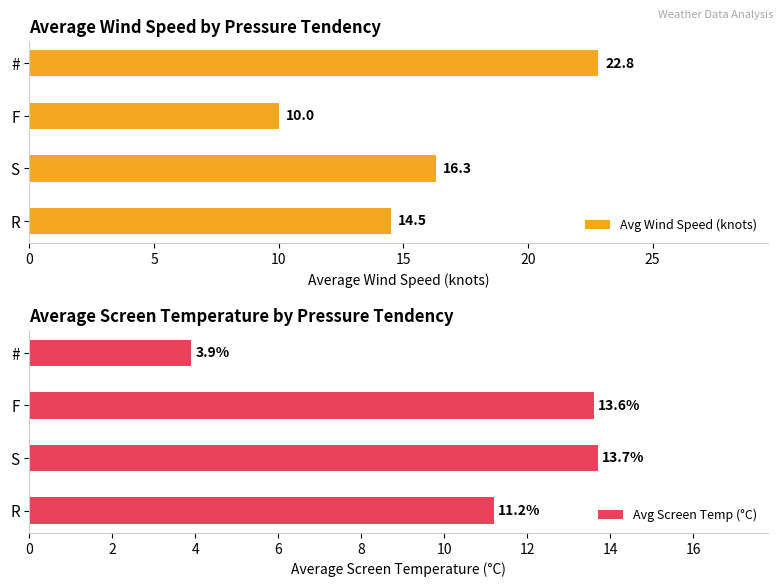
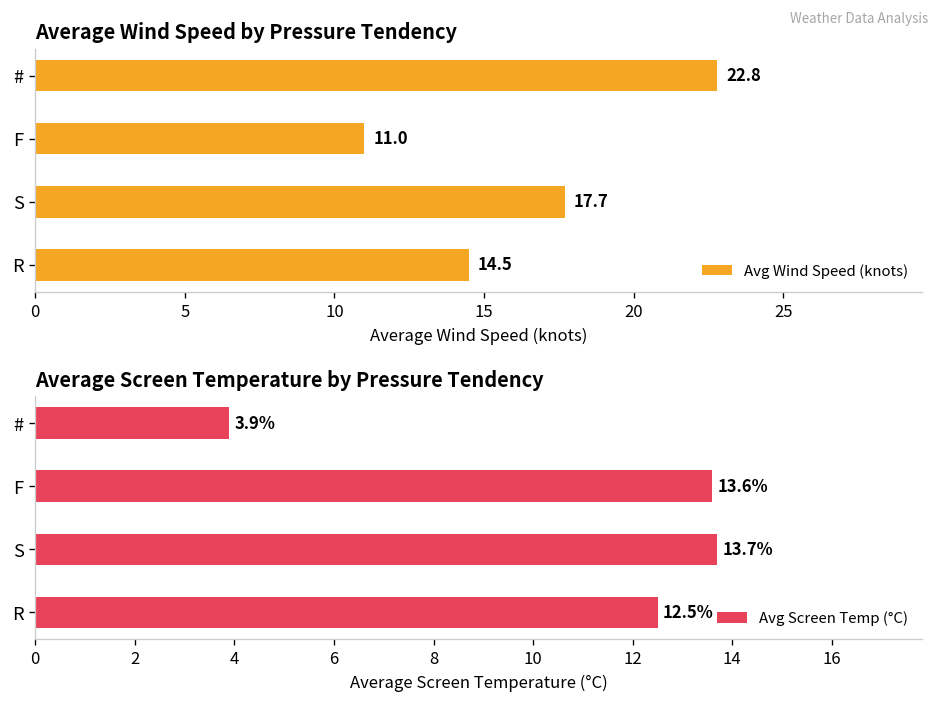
Average Wind Speed by Pressure Tendency, F: 10.0 -> 11.0
Average Wind Speed by Pressure Tendency, S: 16.3 -> 17.7
Average Screen Temperature by Pressure Tendency, R: 11.2% -> 12.5%
